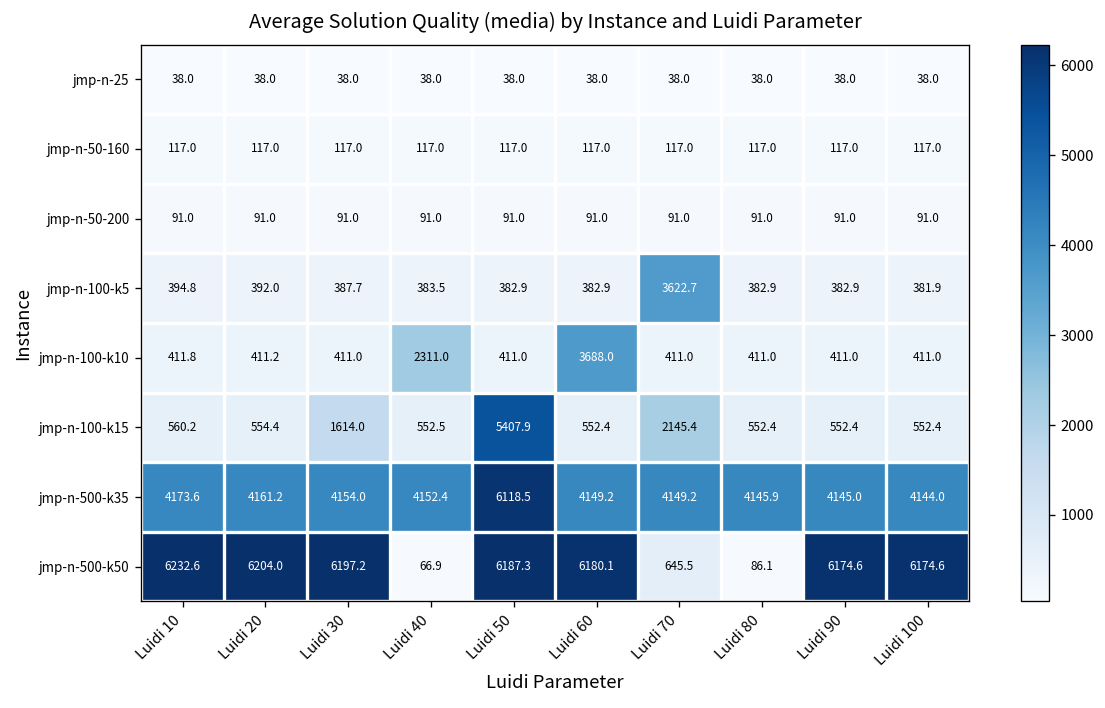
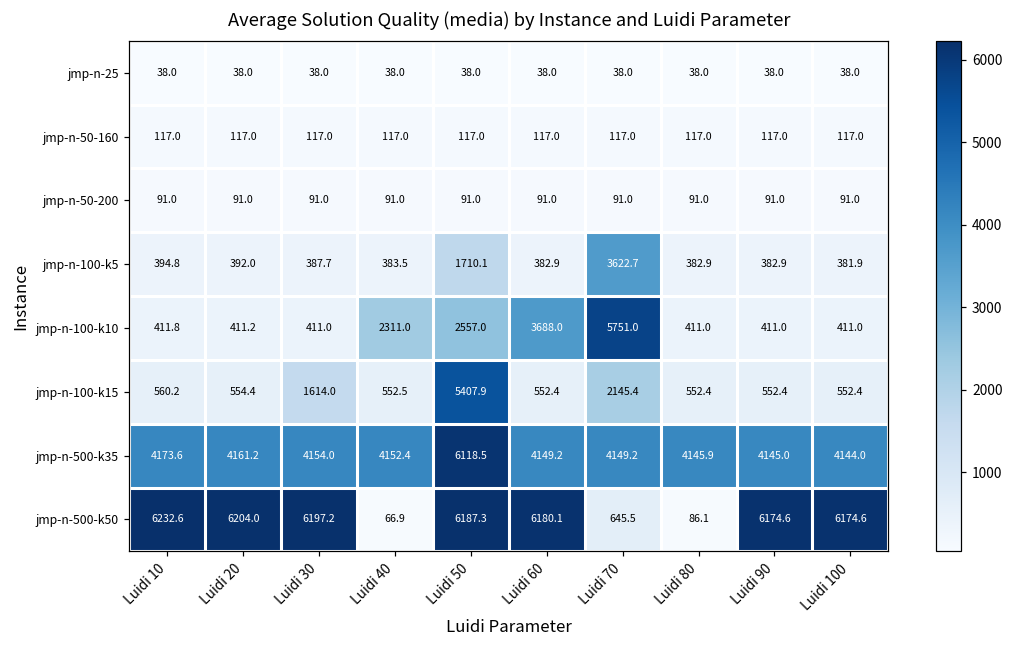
jmp-n-100-k5, Luidi 50: 382.9 -> 1710.1
jmp-n-100-k10, Luidi 50: 411.0 -> 2557.0
jmp-n-100-k10, Luidi 70: 411.0 -> 5751.0
